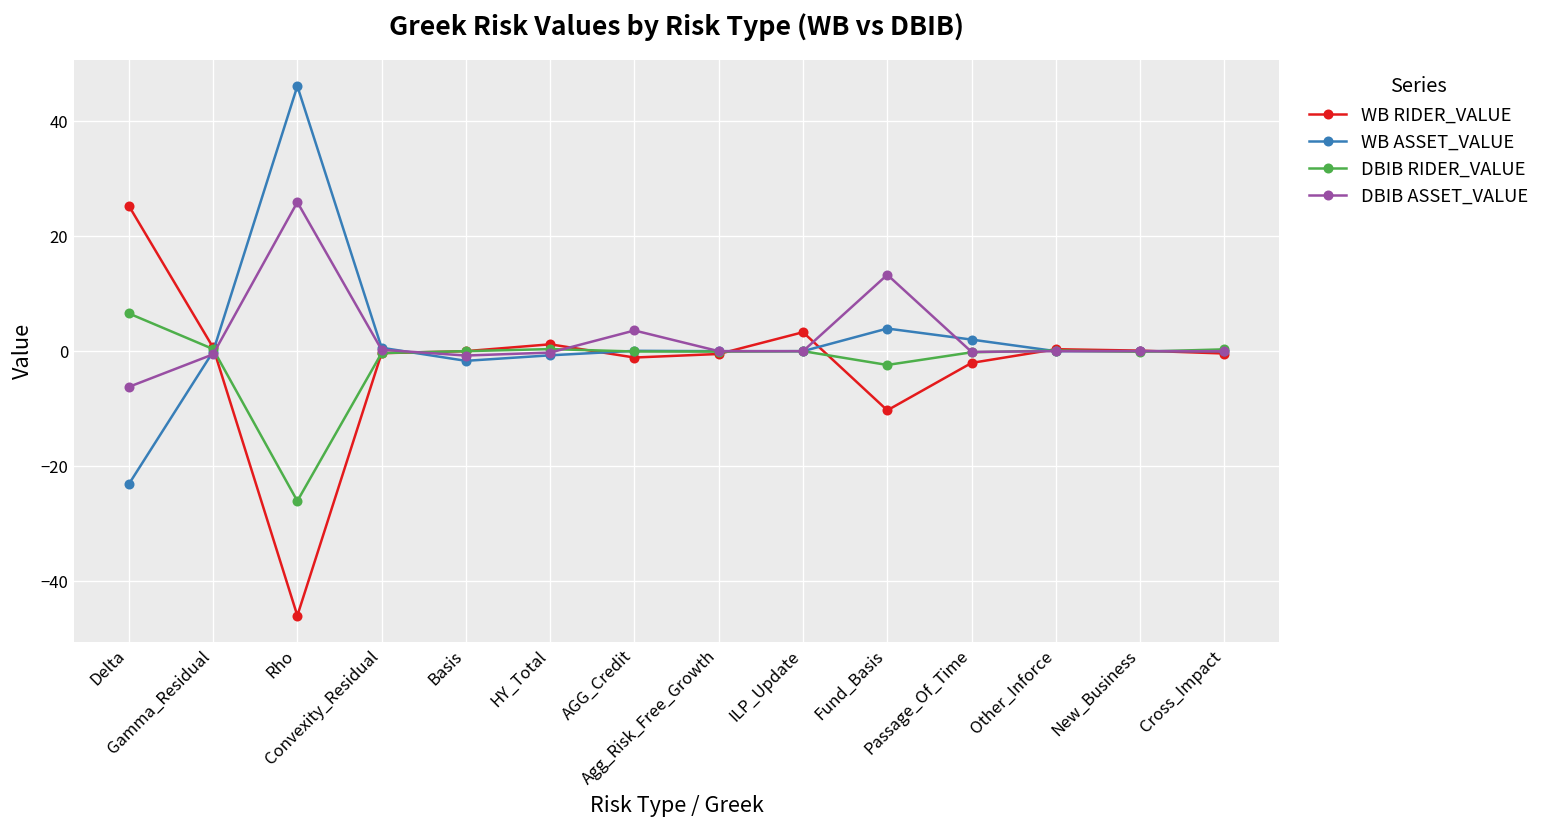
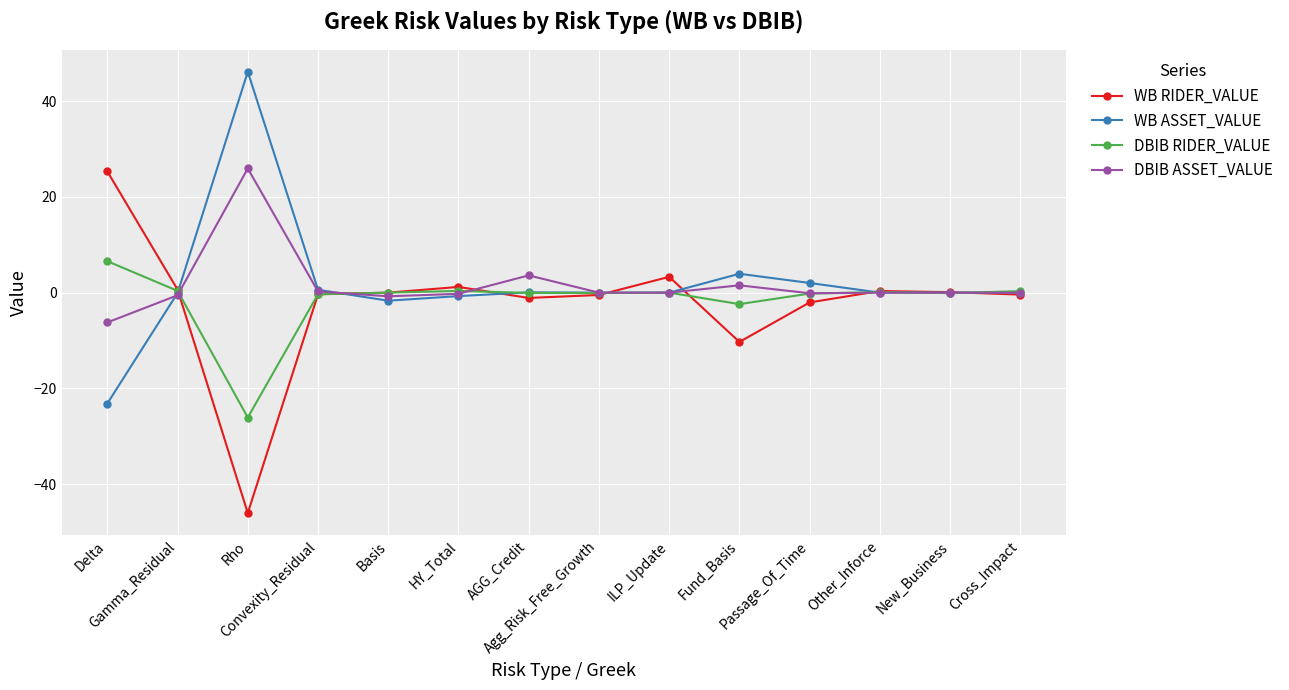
DBIB ASSET_VALUE, Fund_Basis: 13 -> 2
